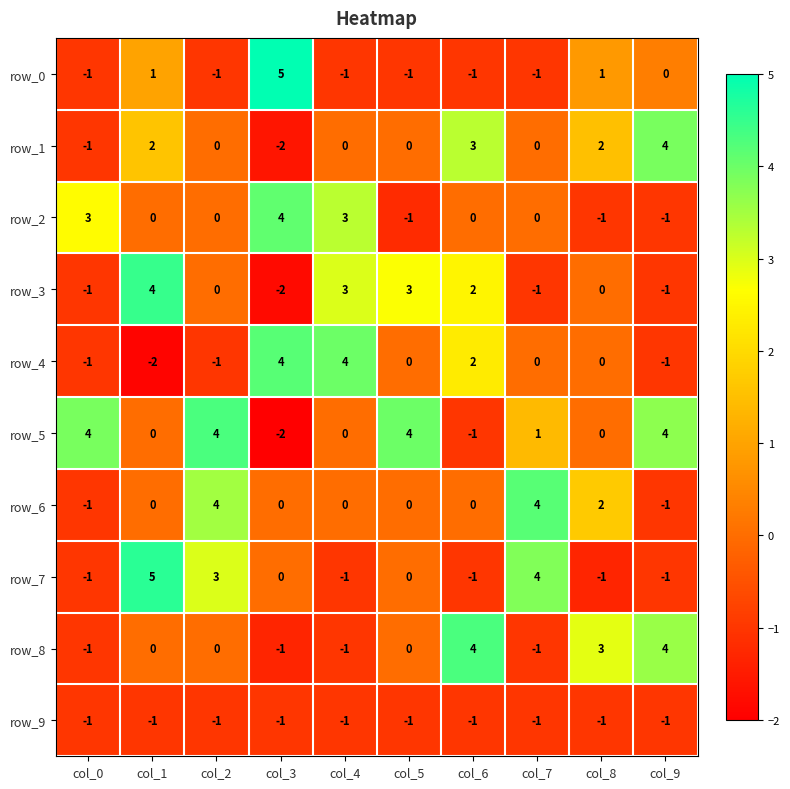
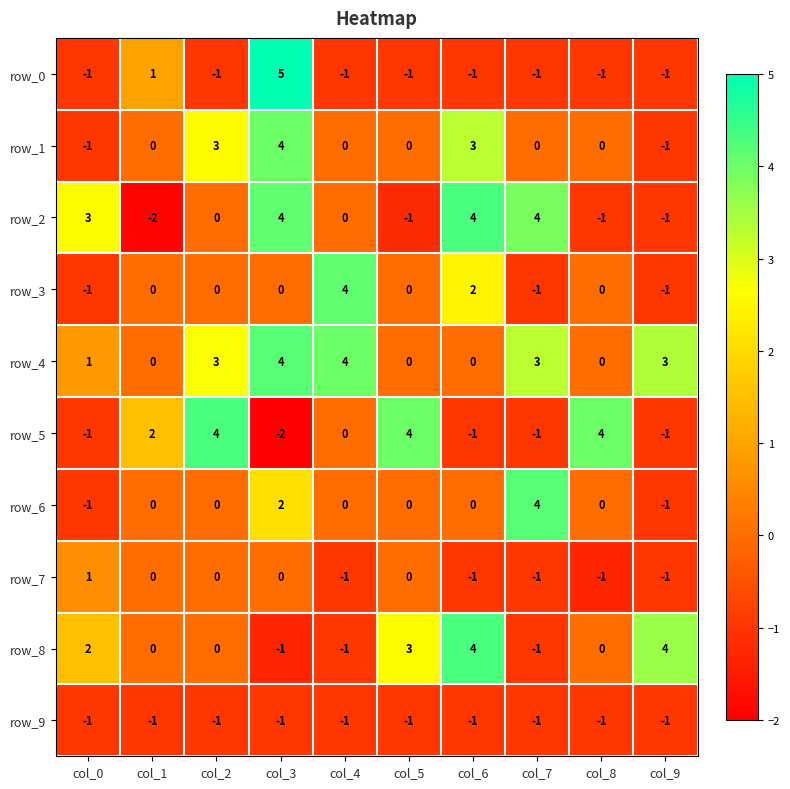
row_0, col_8: 1 -> -1
row_0, col_9: 0 -> -1
row_1, col_1: 2 -> 0
row_1, col_2: 0 -> 3
row_1, col_3: -2 -> 4
row_1, col_8: 2 -> 0
row_1, col_9: 4 -> -1
row_2, col_1: 0 -> -2
row_2, col_4: 3 -> 0
row_2, col_6: 0 -> 4
row_2, col_7: 0 -> 4
row_3, col_1: 4 -> 0
row_3, col_3: -2 -> 0
row_3, col_4: 3 -> 4
row_3, col_5: 3 -> 0
row_4, col_0: -1 -> 1
row_4, col_1: -2 -> 0
row_4, col_2: -1 -> 3
row_4, col_6: 2 -> 0
row_4, col_7: 0 -> 3
row_4, col_9: -1 -> 3
row_5, col_0: 4 -> -1
row_5, col_1: 0 -> 2
row_5, col_7: 1 -> -1
row_5, col_8: 0 -> 4
row_5, col_9: 4 -> -1
row_6, col_2: 4 -> 0
row_6, col_3: 0 -> 2
row_6, col_8: 2 -> 0
row_7, col_0: -1 -> 1
row_7, col_1: 5 -> 0
row_7, col_2: 3 -> 0
row_7, col_7: 4 -> -1
row_8, col_0: -1 -> 2
row_8, col_5: 0 -> 3
row_8, col_8: 3 -> 0
